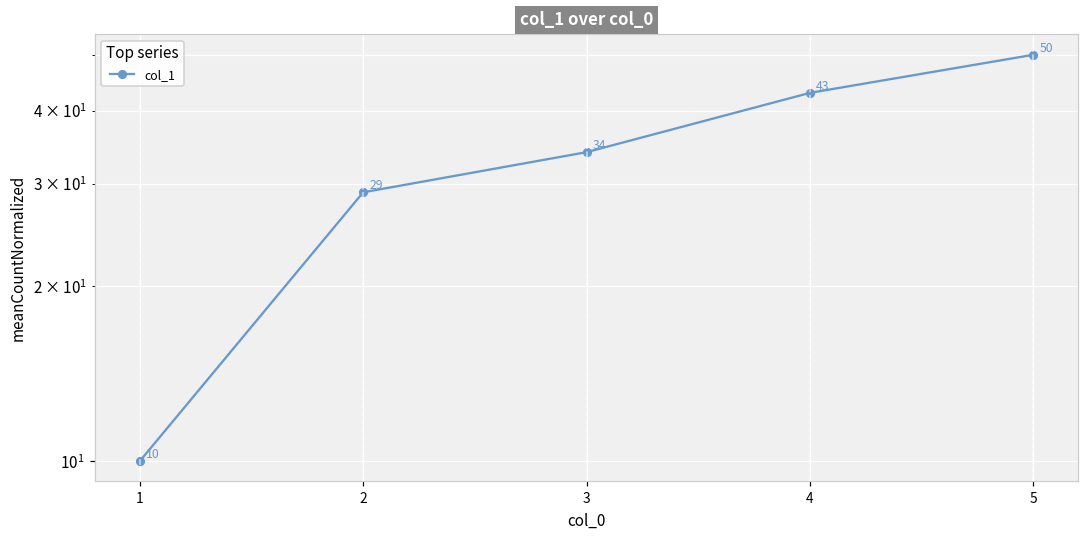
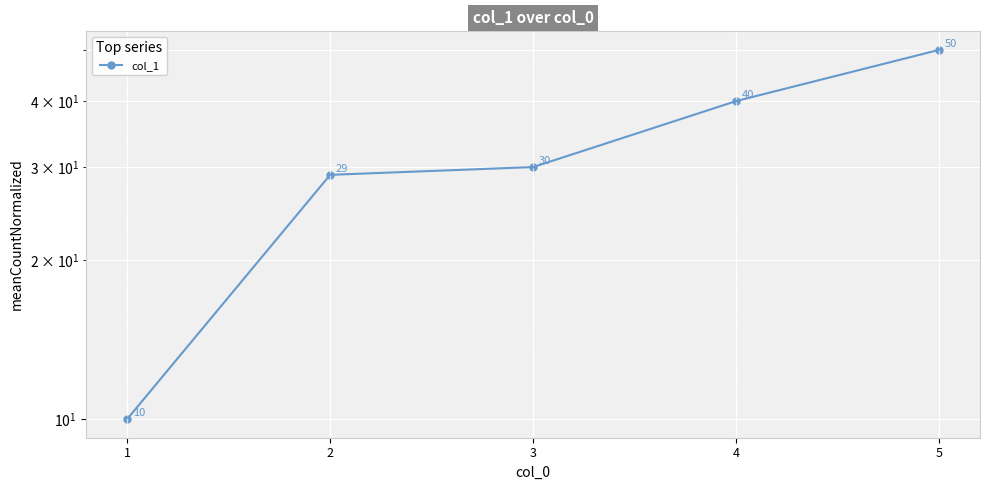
3: 34 -> 30
4: 43 -> 40
